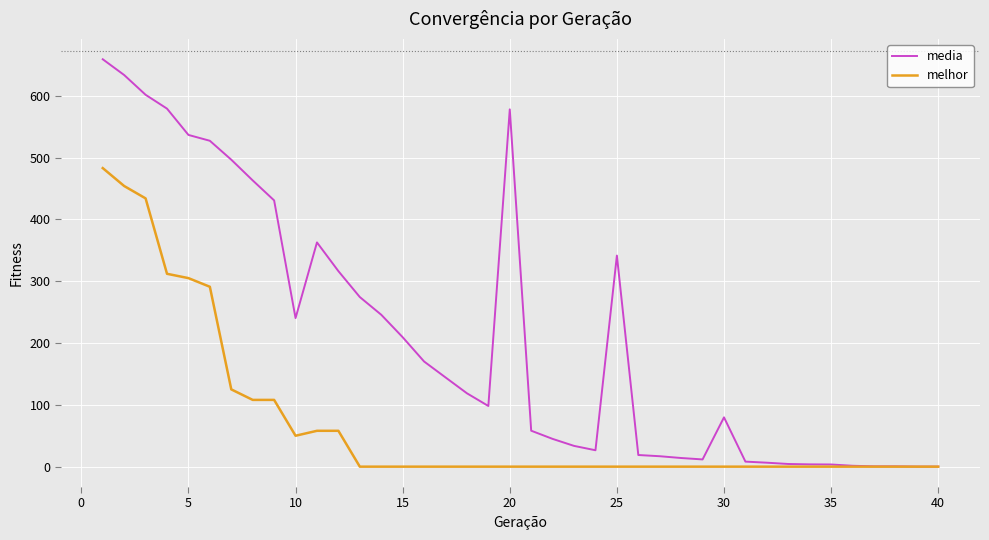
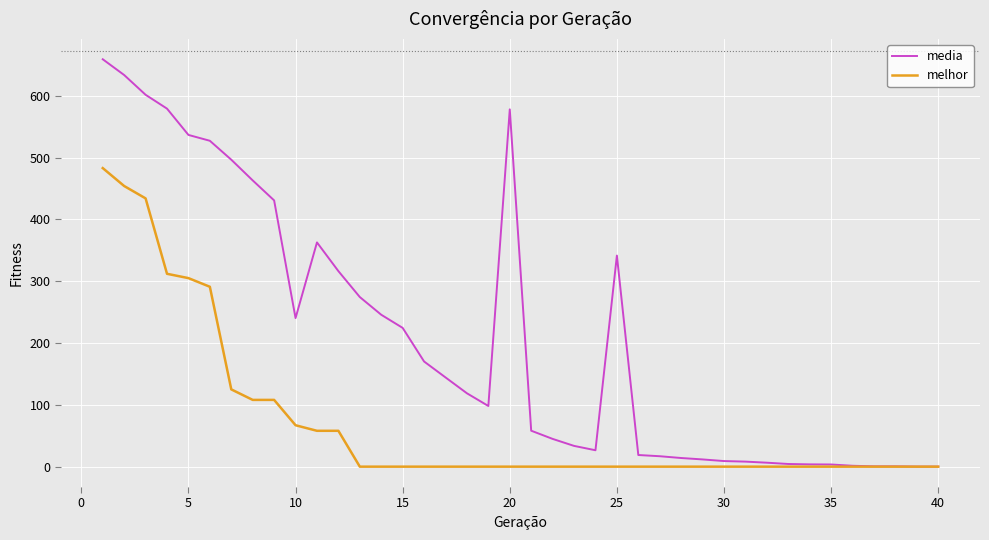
melhor, 10: 50 -> 70
media, 15: 210 -> 220
media, 30: 80 -> 10
